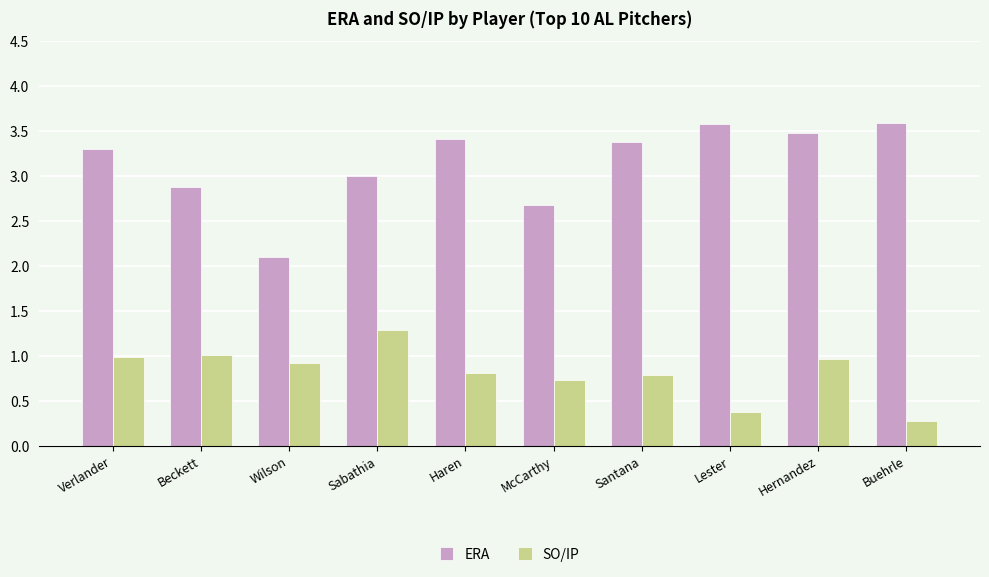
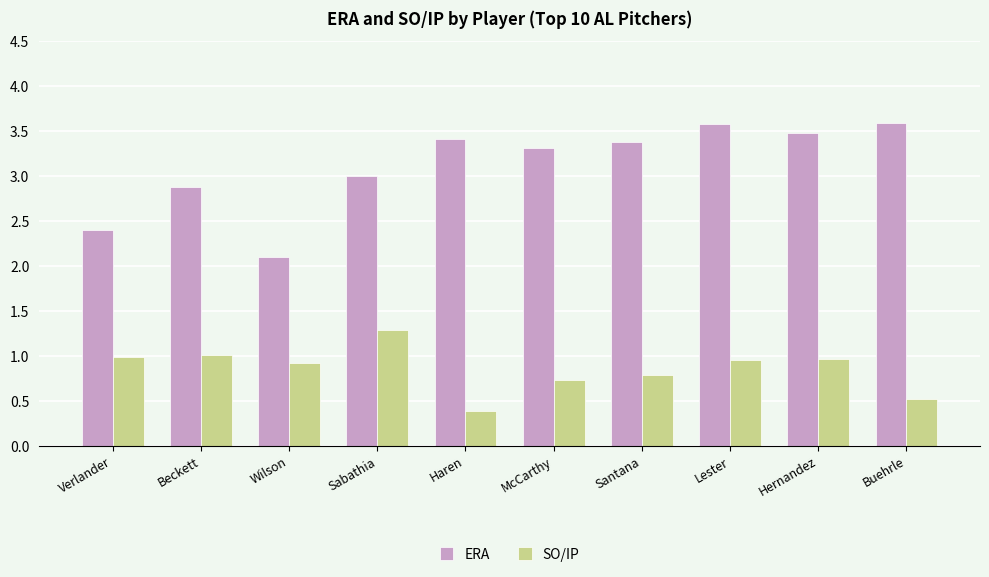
ERA, Verlander: 3.3 -> 2.4
SO/IP, Haren: 0.8 -> 0.4
ERA, McCarthy: 2.7 -> 3.3
SO/IP, Lester: 0.4 -> 1.0
SO/IP, Buehrle: 0.3 -> 0.5
